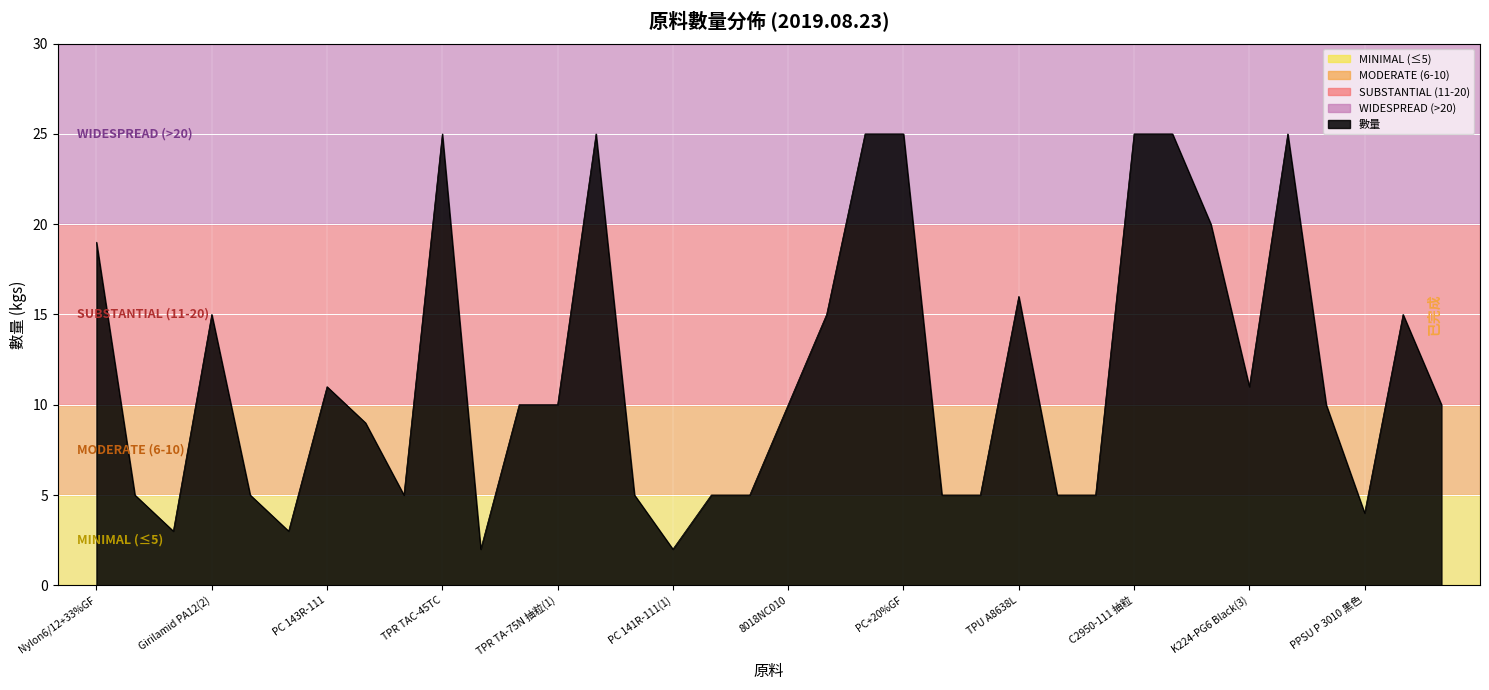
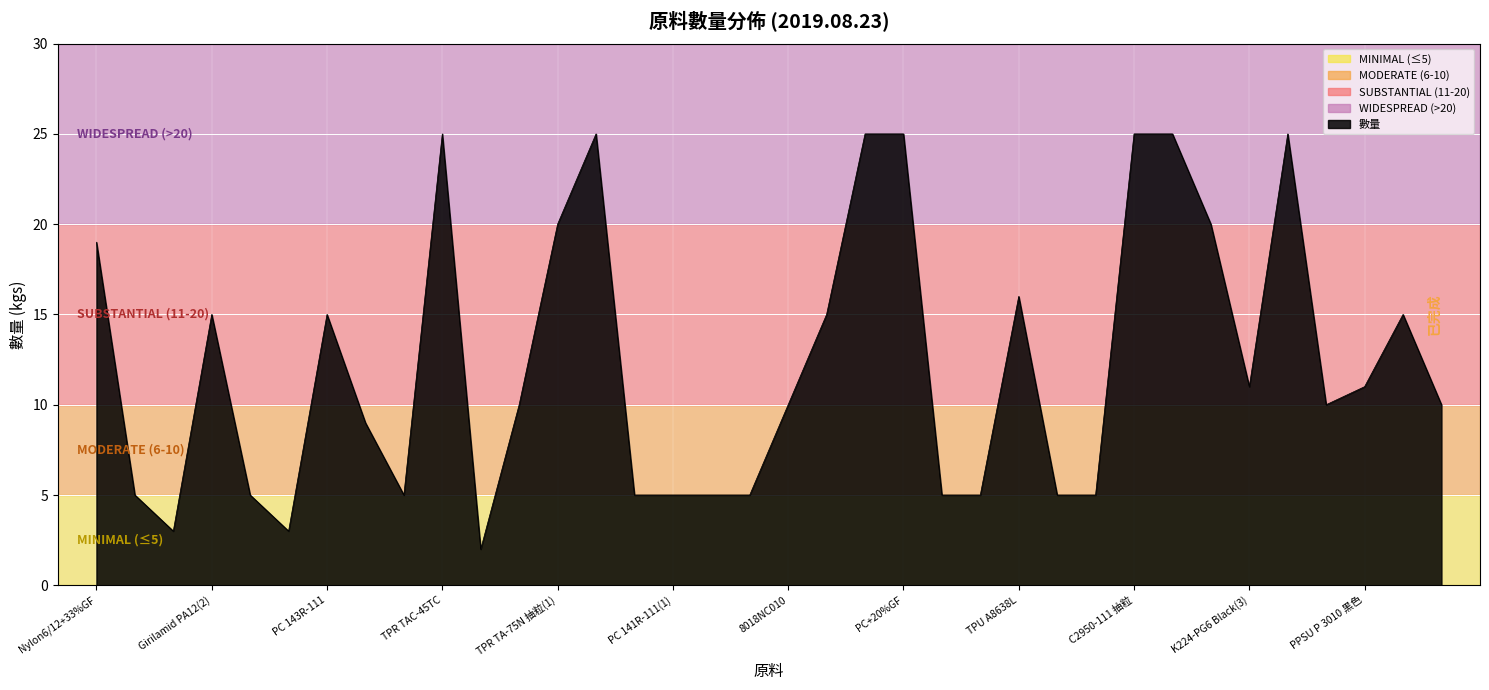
PC 143R-111: 11 -> 15
TPR TA-75N 抽粒(1): 10 -> 20
PC 141R-111(1): 2 -> 5
PPSU P 3010 黑色: 4 -> 11
